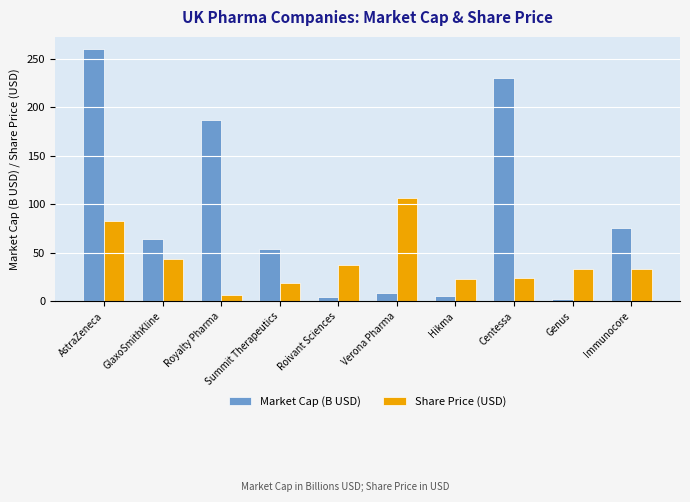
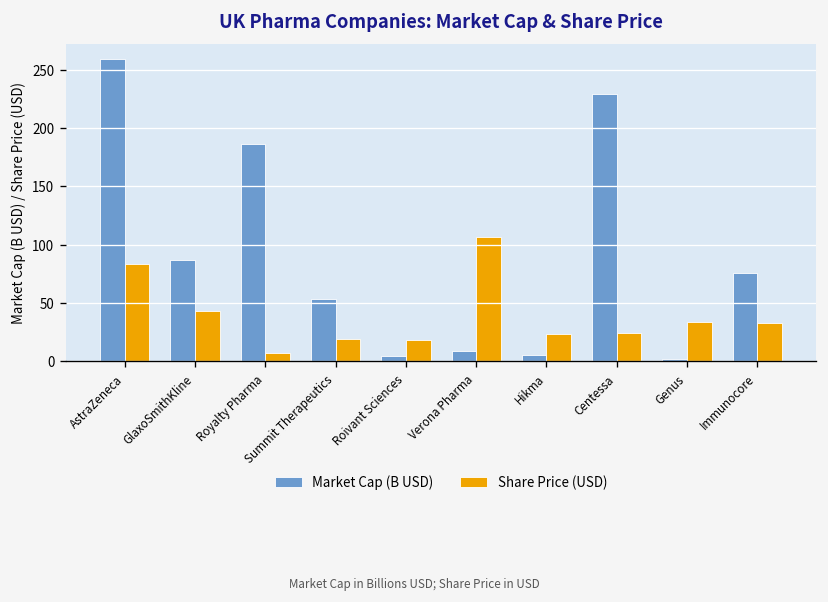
Market Cap (B USD), GlaxoSmithKline: 60 -> 90
Share Price (USD), Roivant Sciences: 40 -> 20
